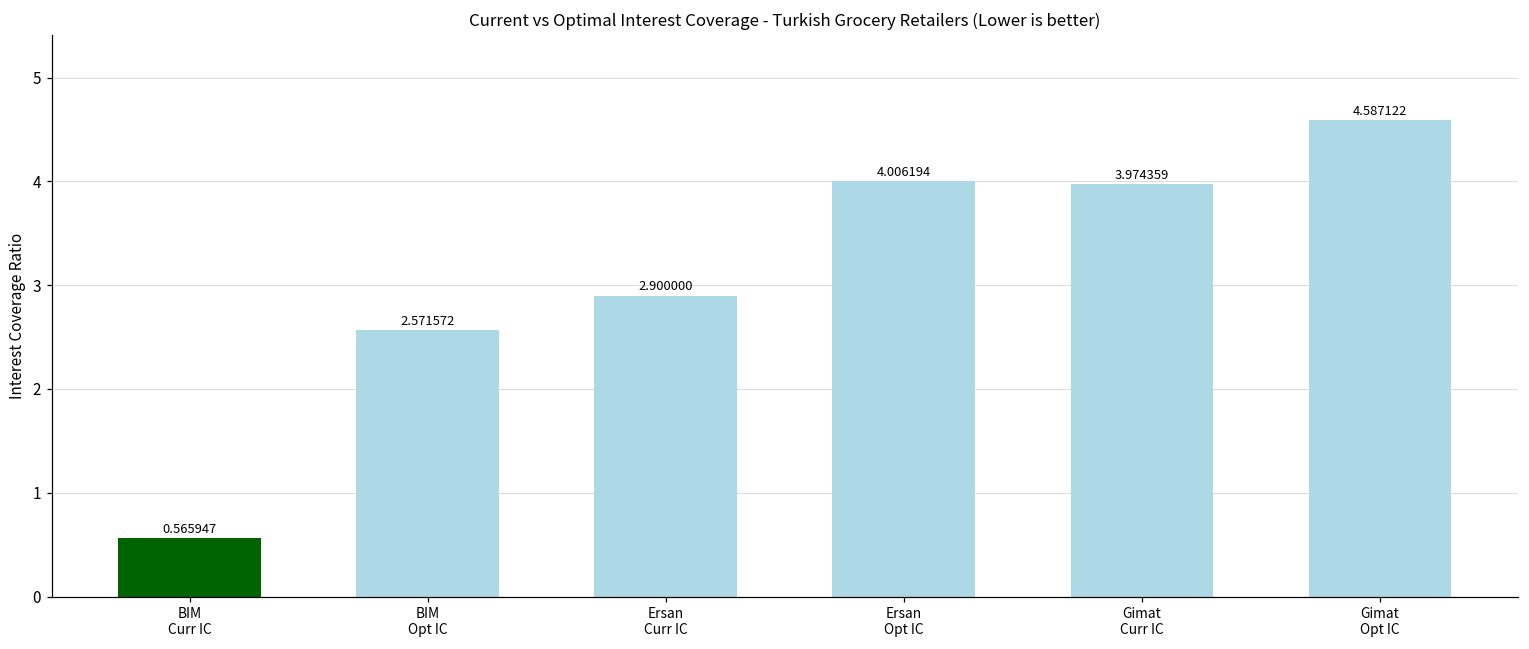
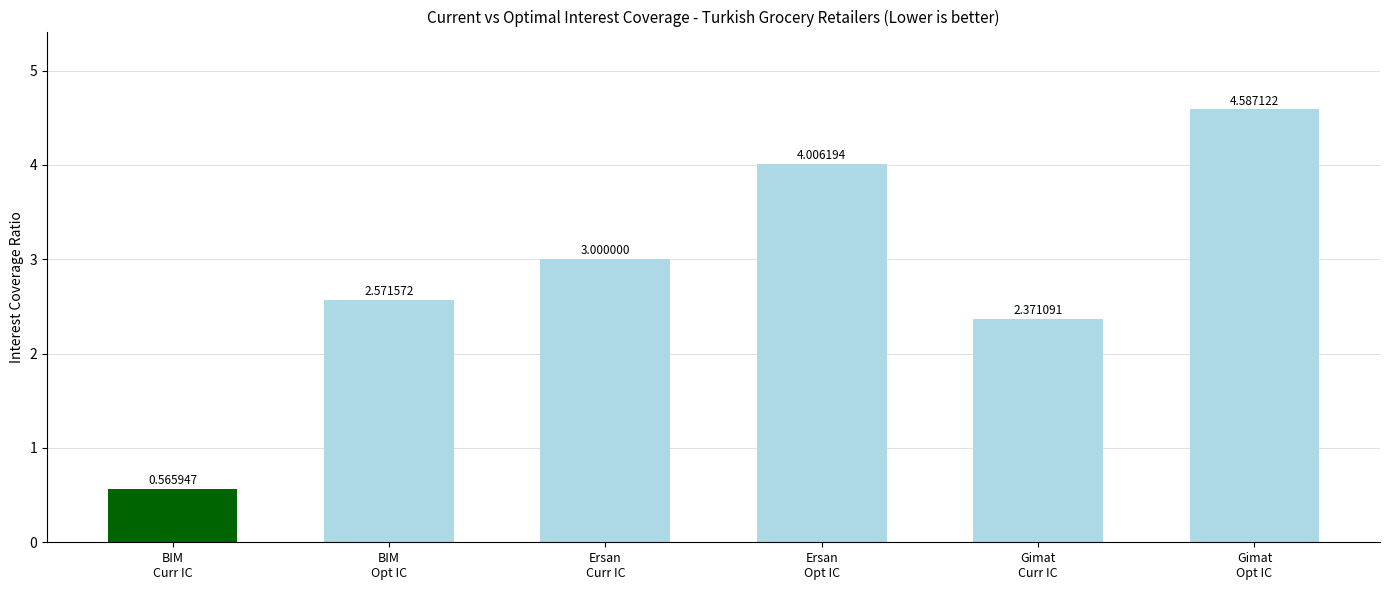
Ersan Curr IC: 2.900000 -> 3.000000
Gimat Curr IC: 3.974359 -> 2.371091
